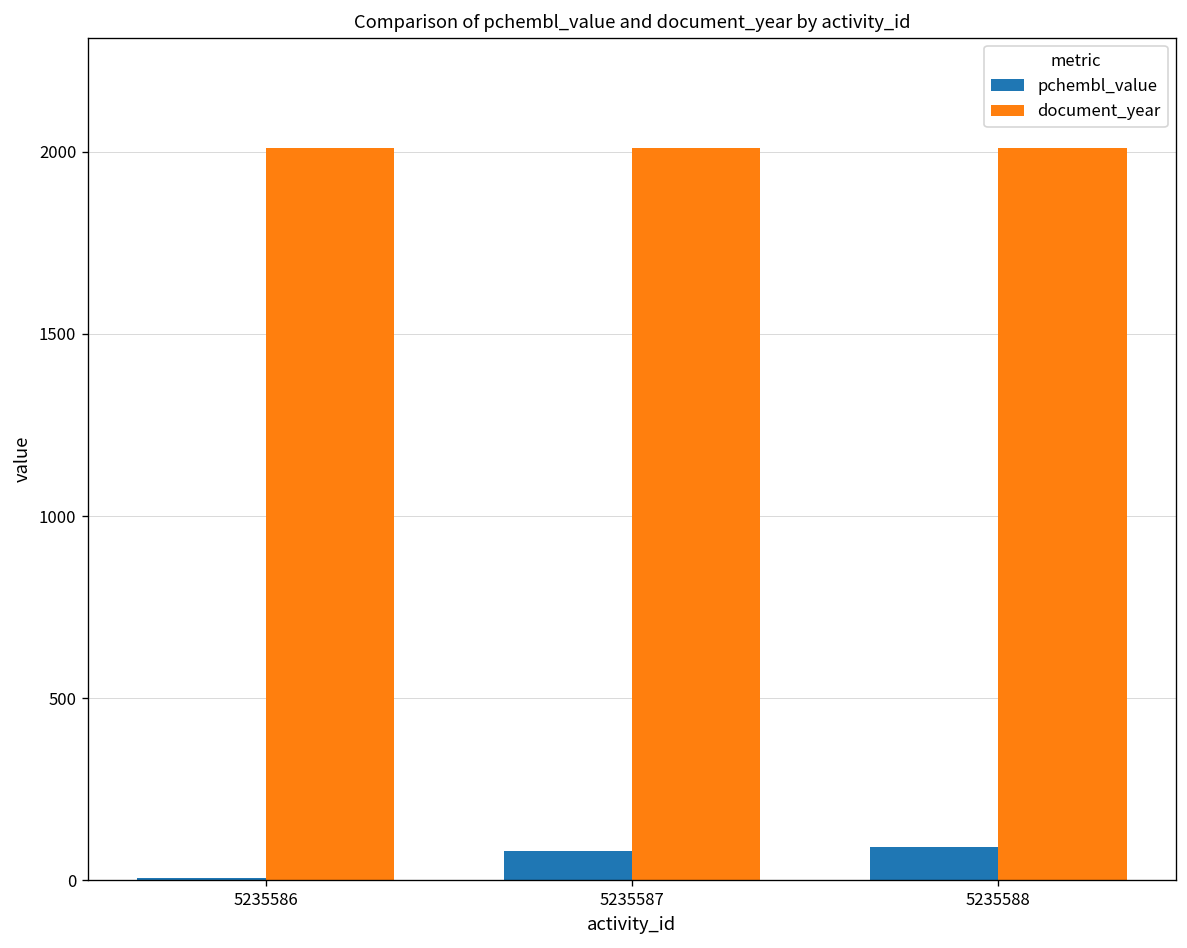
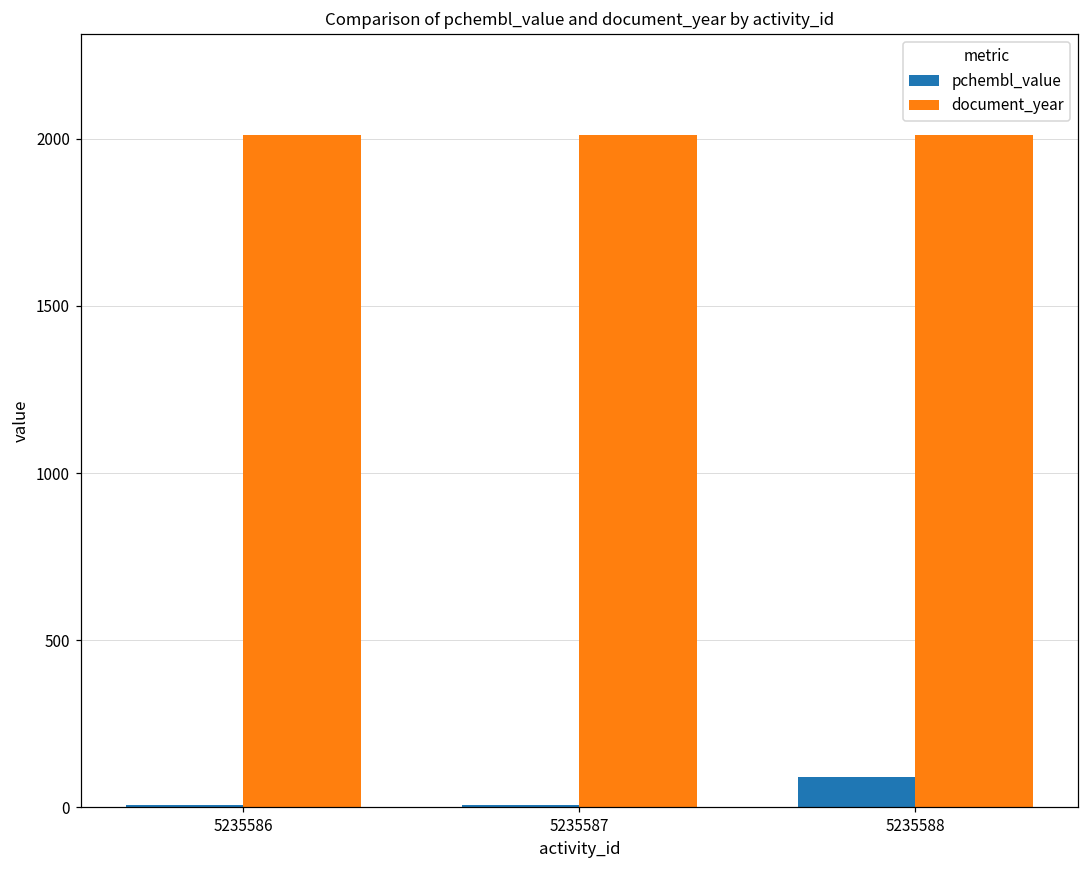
pchembl_value, 5235587: 80 -> 10
